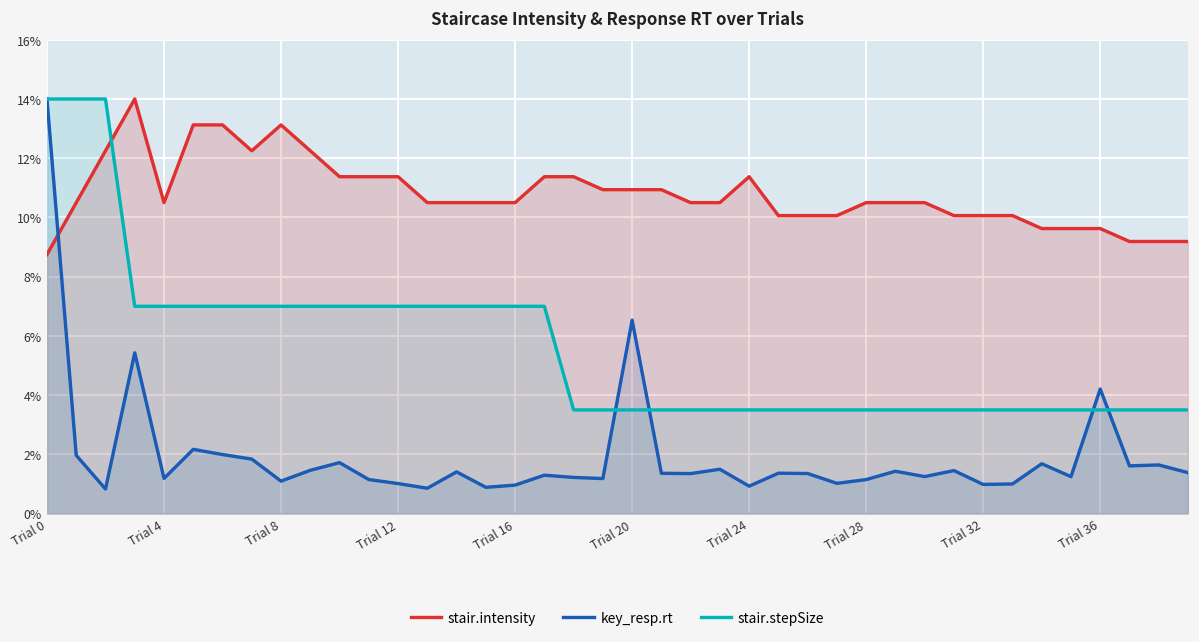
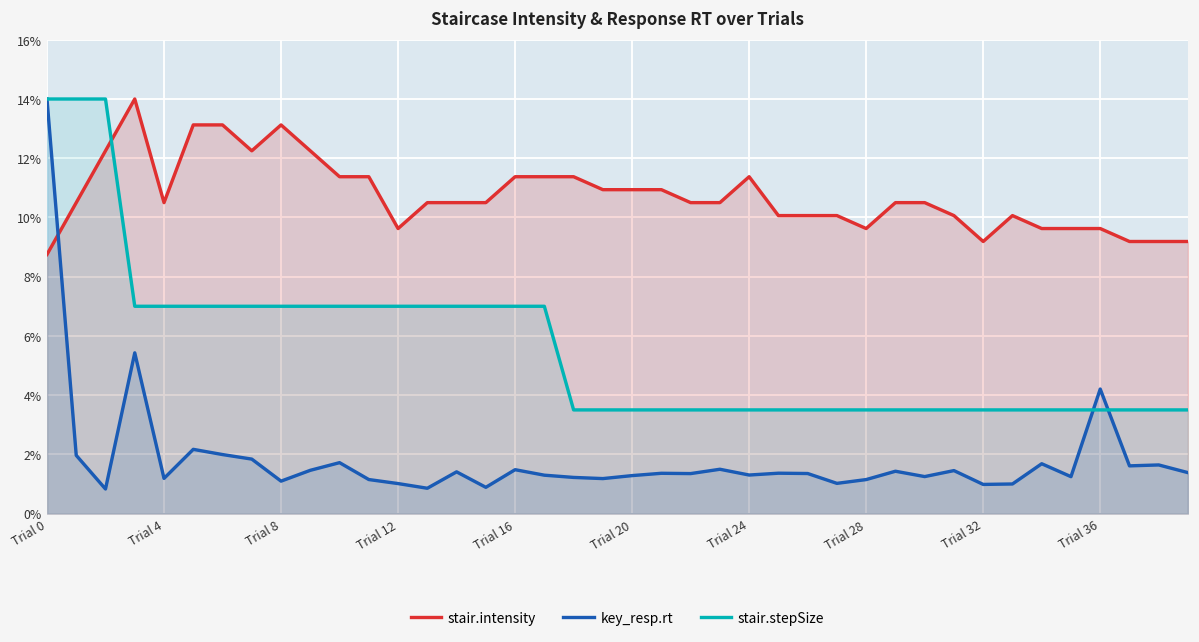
stair.intensity, Trial 12: 11.4% -> 9.6%
stair.intensity, Trial 16: 10.5% -> 11.4%
key_resp.rt, Trial 16: 1.0% -> 1.5%
key_resp.rt, Trial 20: 6.5% -> 1.3%
key_resp.rt, Trial 24: 0.9% -> 1.3%
stair.intensity, Trial 28: 10.5% -> 9.6%
stair.intensity, Trial 32: 10.1% -> 9.2%
